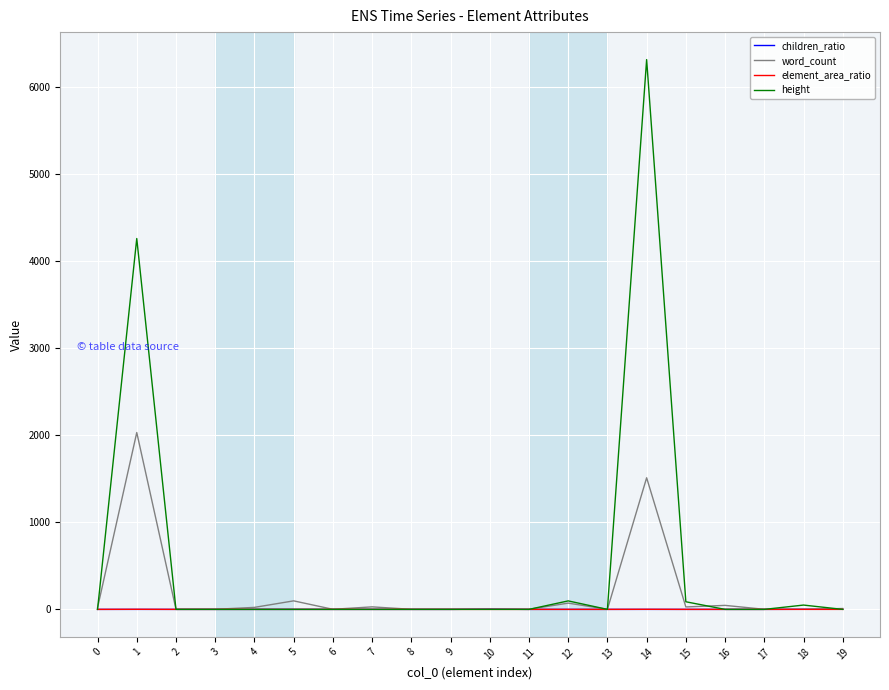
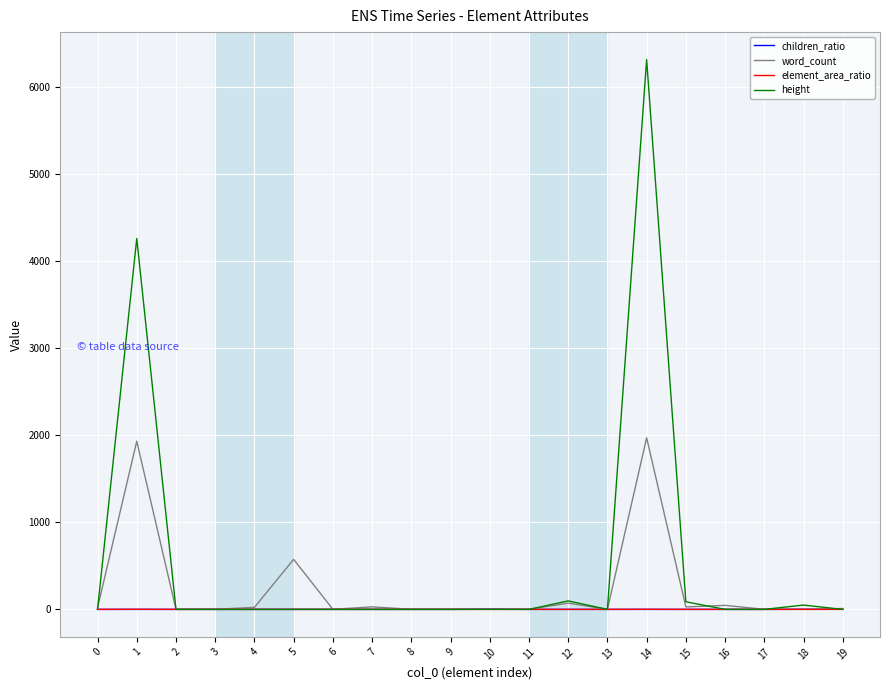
word_count, 1: 2000 -> 1900
word_count, 5: 100 -> 600
word_count, 14: 1500 -> 2000
